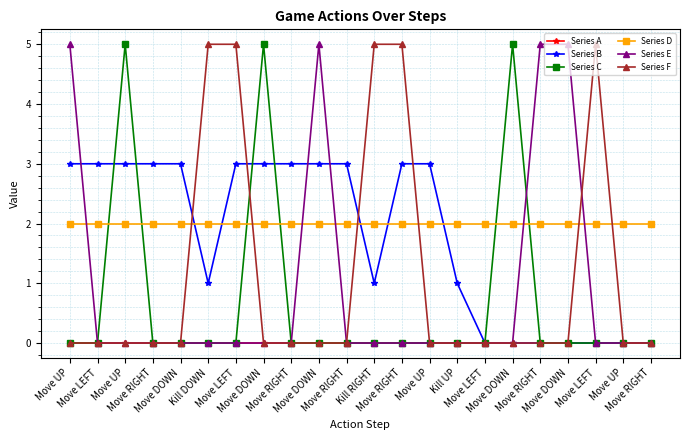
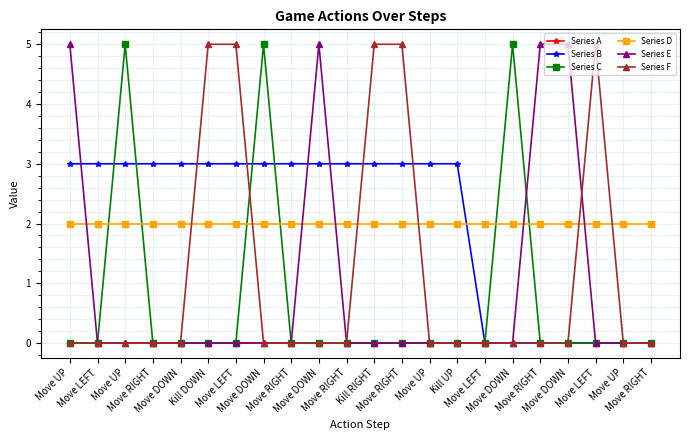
Series B, Kill DOWN: 1 -> 3
Series B, Kill RIGHT: 1 -> 3
Series B, Kill UP: 1 -> 3
